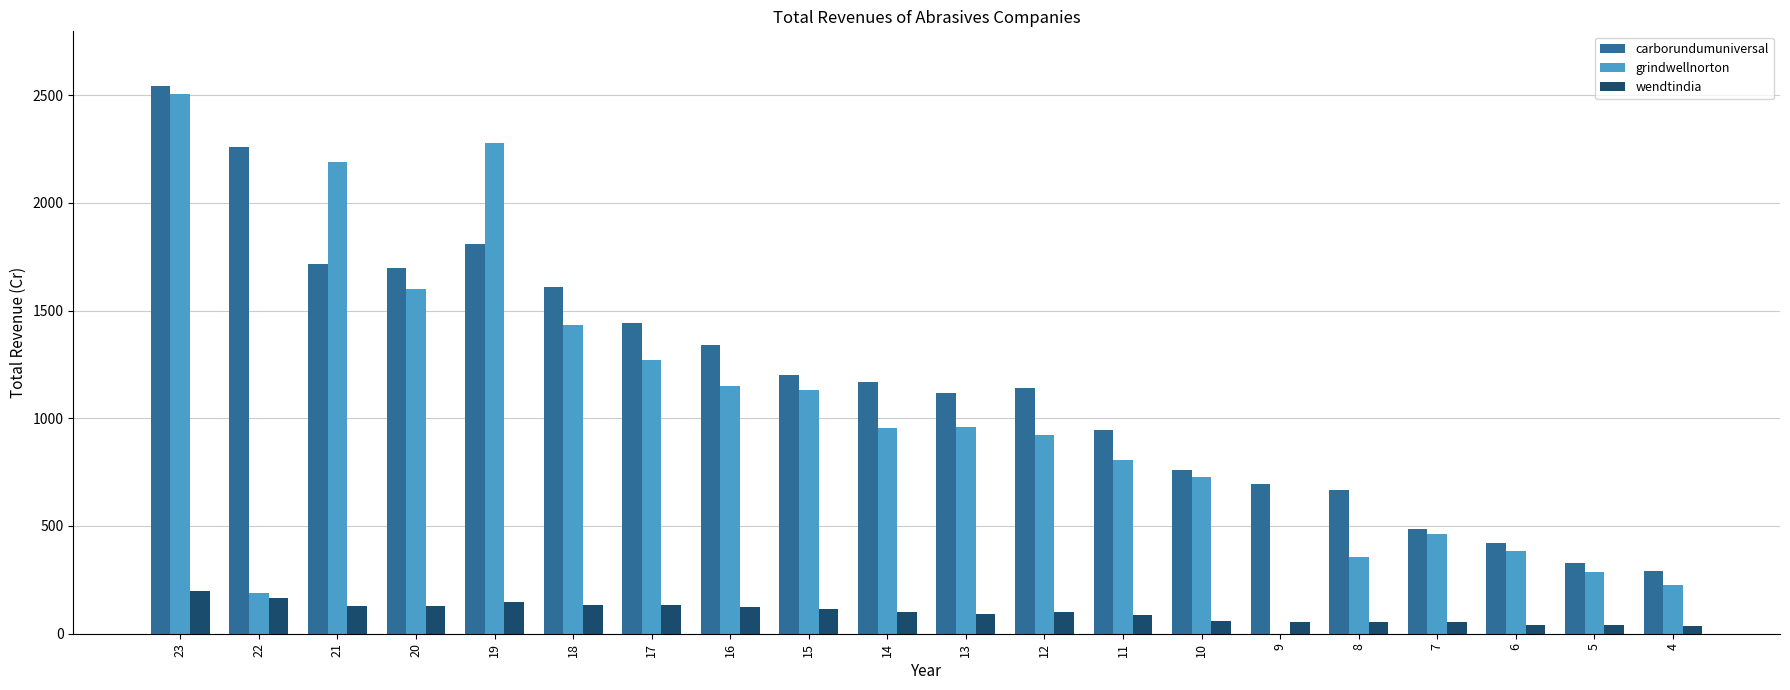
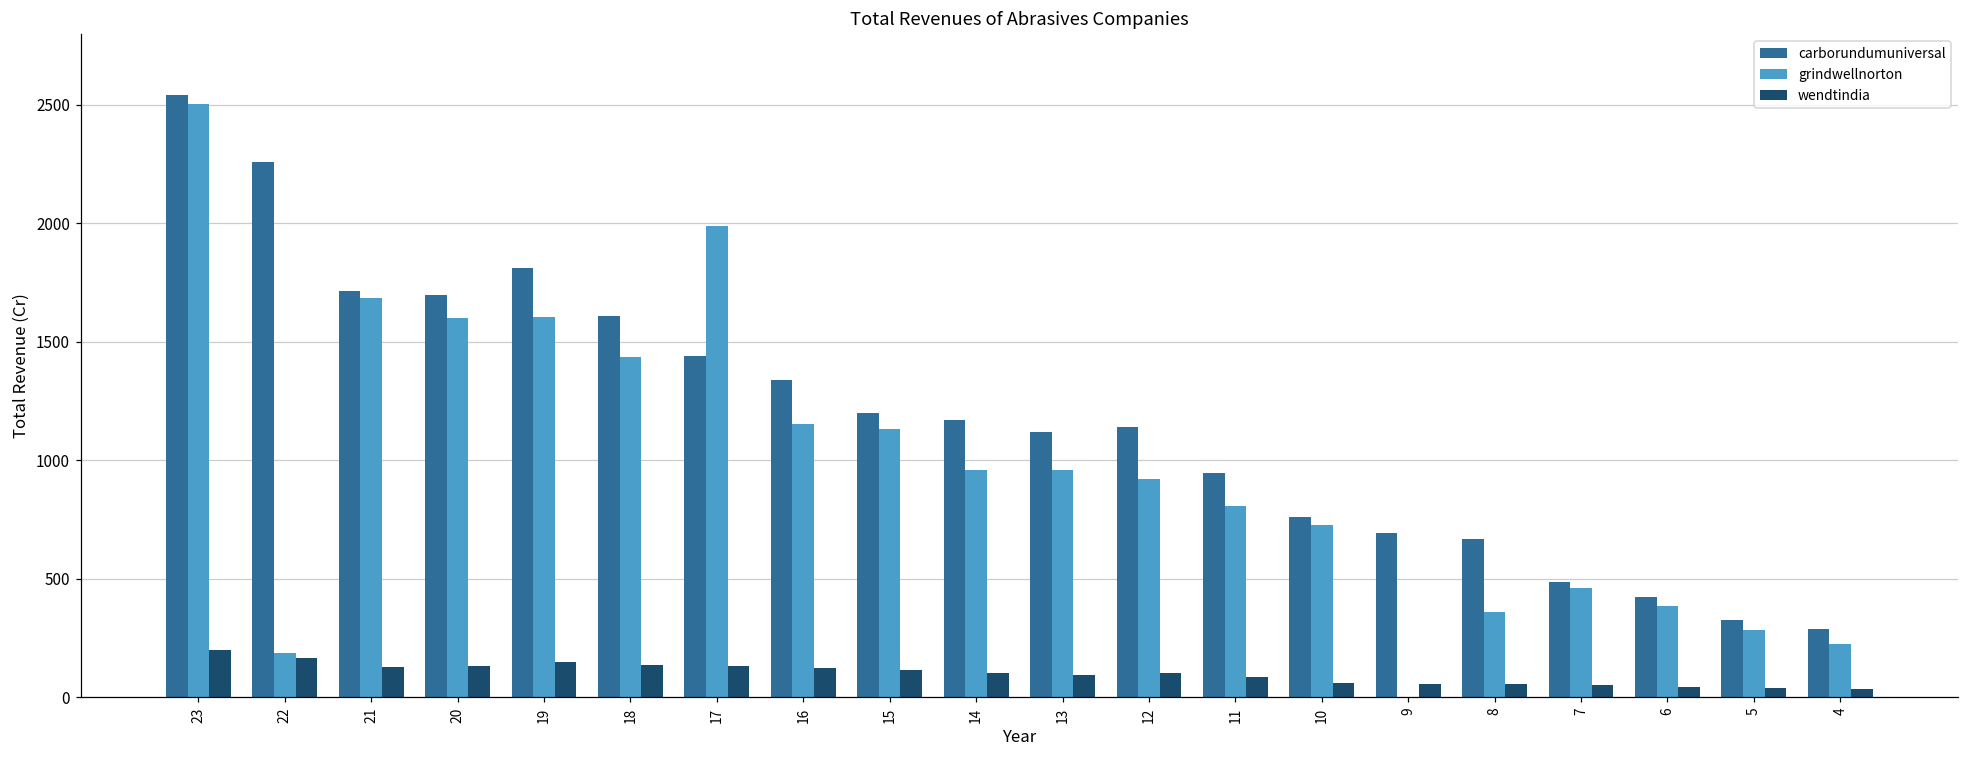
grindwellnorton, 21: 2190 -> 1680
grindwellnorton, 19: 2280 -> 1600
grindwellnorton, 17: 1270 -> 1990
